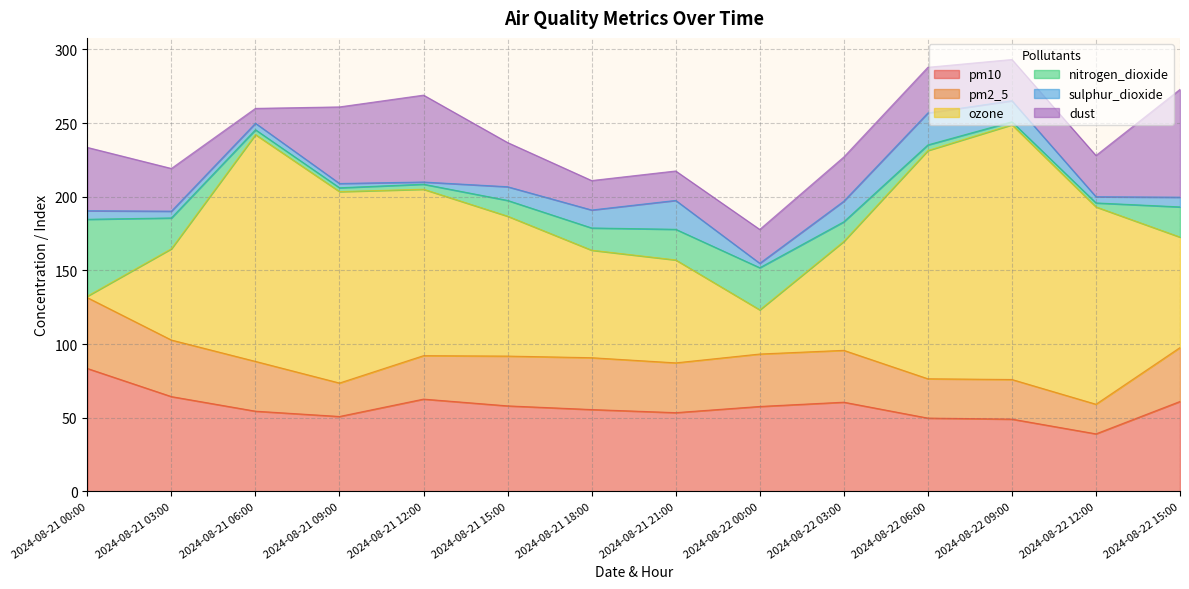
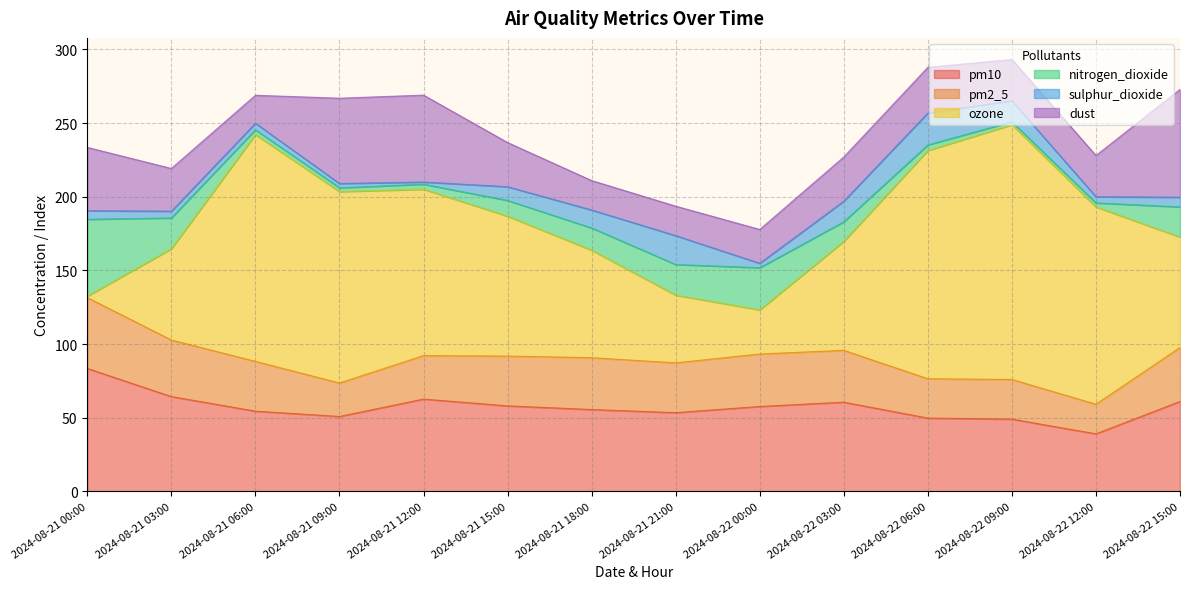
dust, 2024-08-21 06:00: 10 -> 19
dust, 2024-08-21 09:00: 52 -> 58
ozone, 2024-08-21 21:00: 70 -> 46
